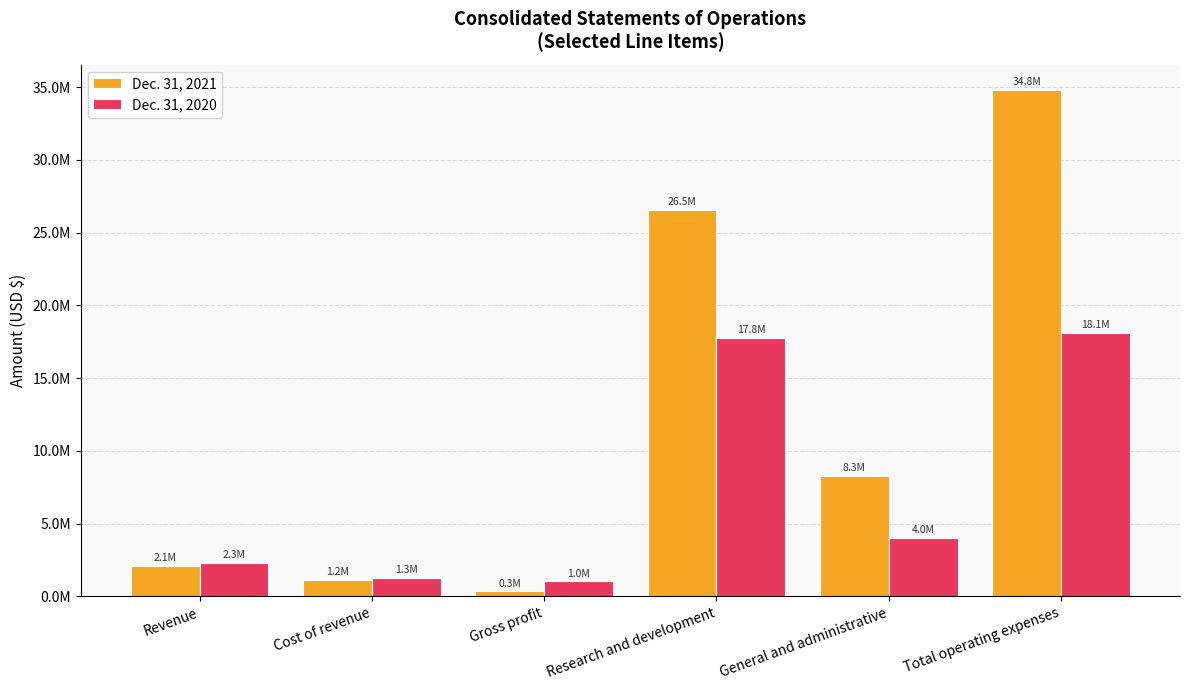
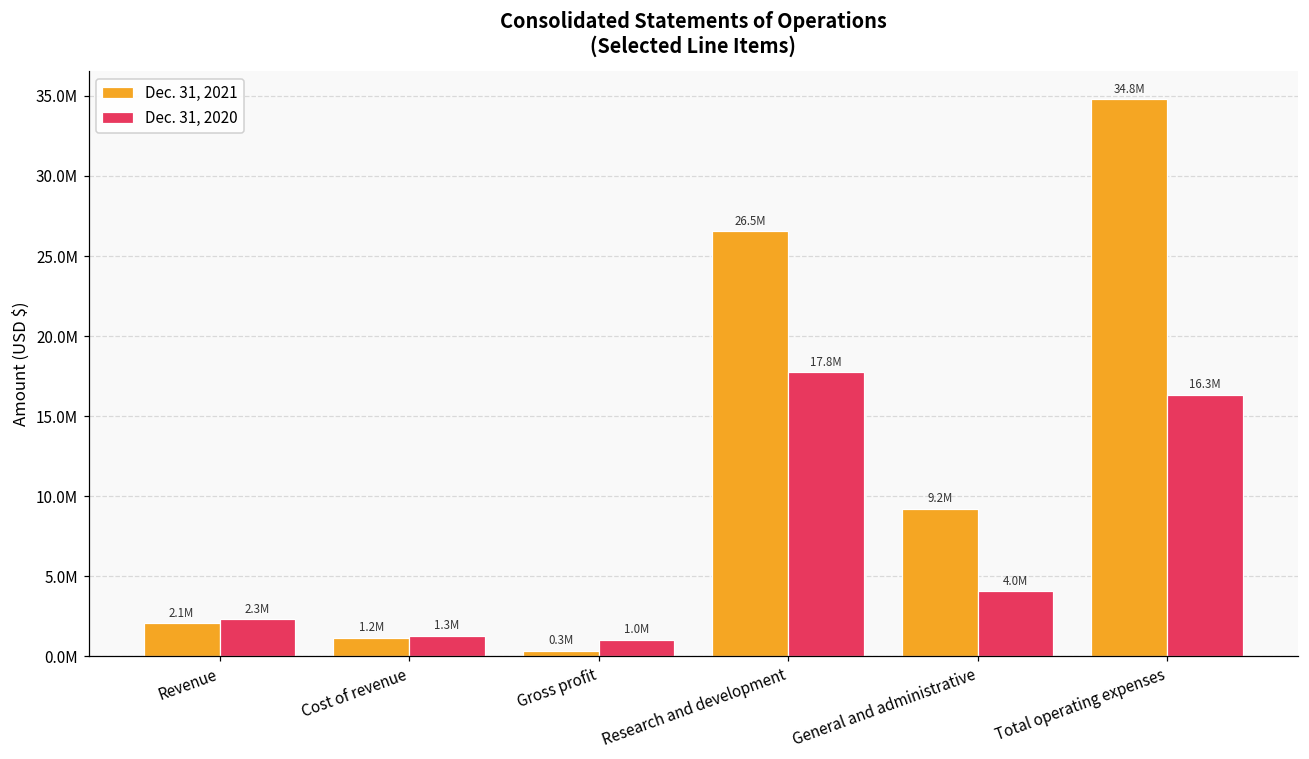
Dec. 31, 2021, General and administrative: 8.3M -> 9.2M
Dec. 31, 2020, Total operating expenses: 18.1M -> 16.3M
